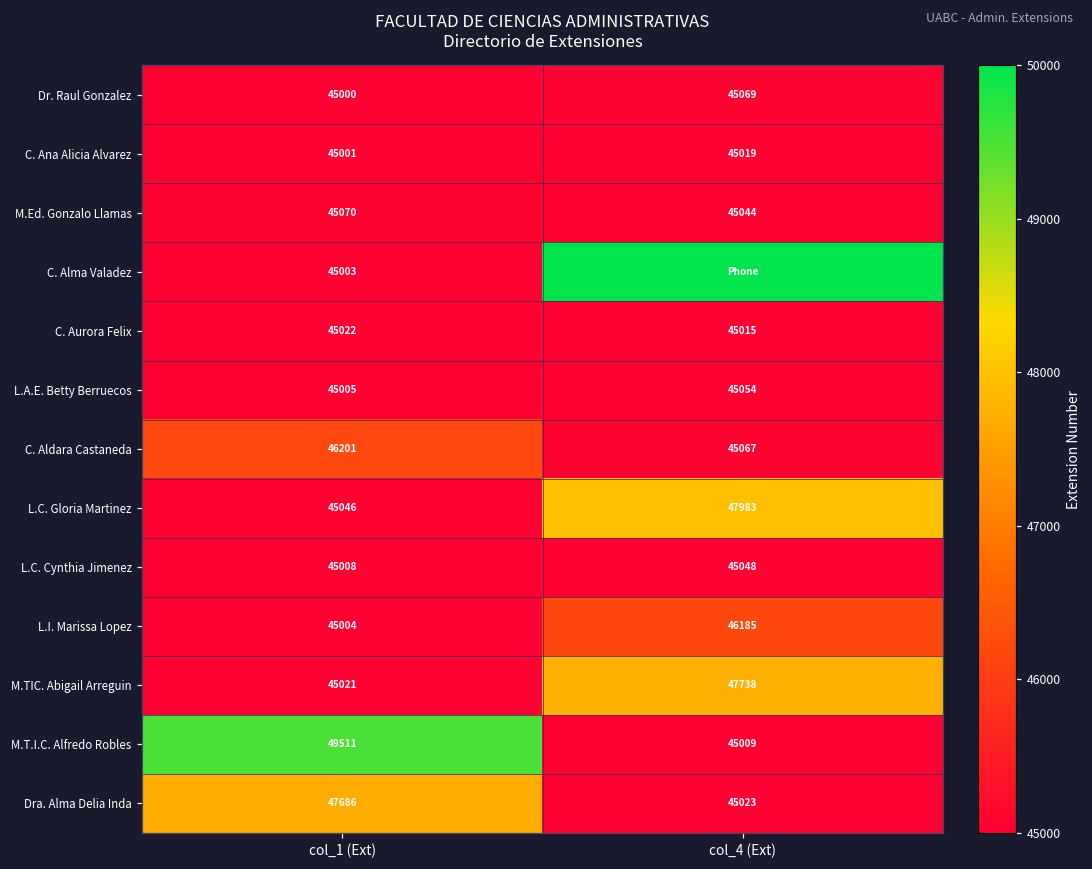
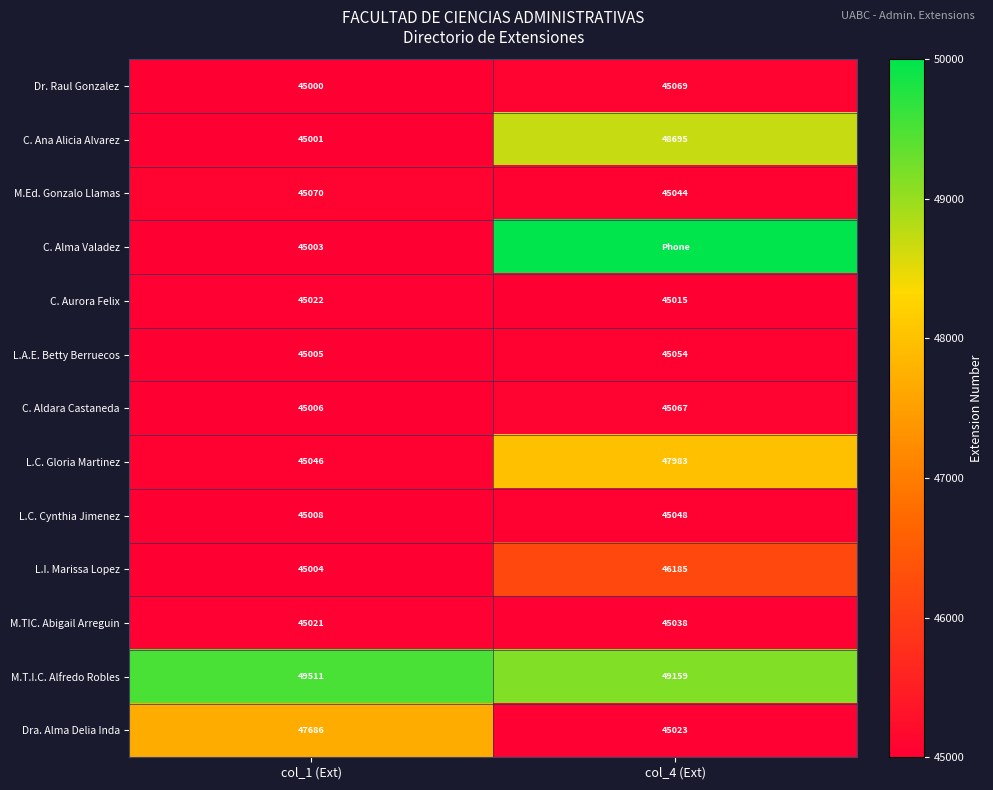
C. Ana Alicia Alvarez, col_4 (Ext): 45019 -> 48695
C. Aldara Castaneda, col_1 (Ext): 46201 -> 45006
M.TIC. Abigail Arreguin, col_4 (Ext): 47738 -> 45038
M.T.I.C. Alfredo Robles, col_4 (Ext): 45009 -> 49159
